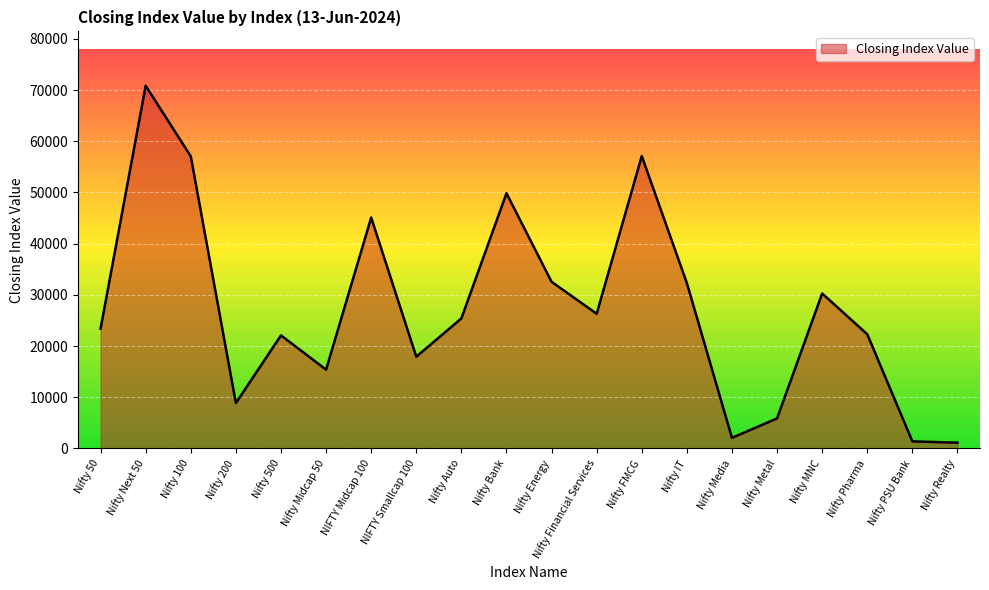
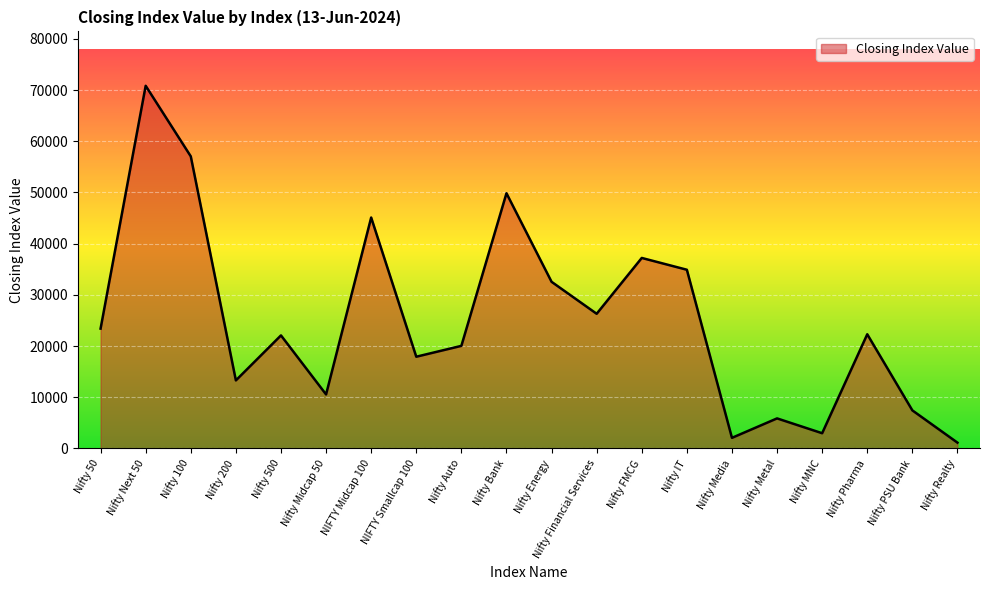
Nifty 200: 9000 -> 13000
Nifty Midcap 50: 15000 -> 11000
Nifty Auto: 25000 -> 20000
Nifty FMCG: 57000 -> 37000
Nifty IT: 32000 -> 35000
Nifty MNC: 30000 -> 3000
Nifty PSU Bank: 1000 -> 7000
